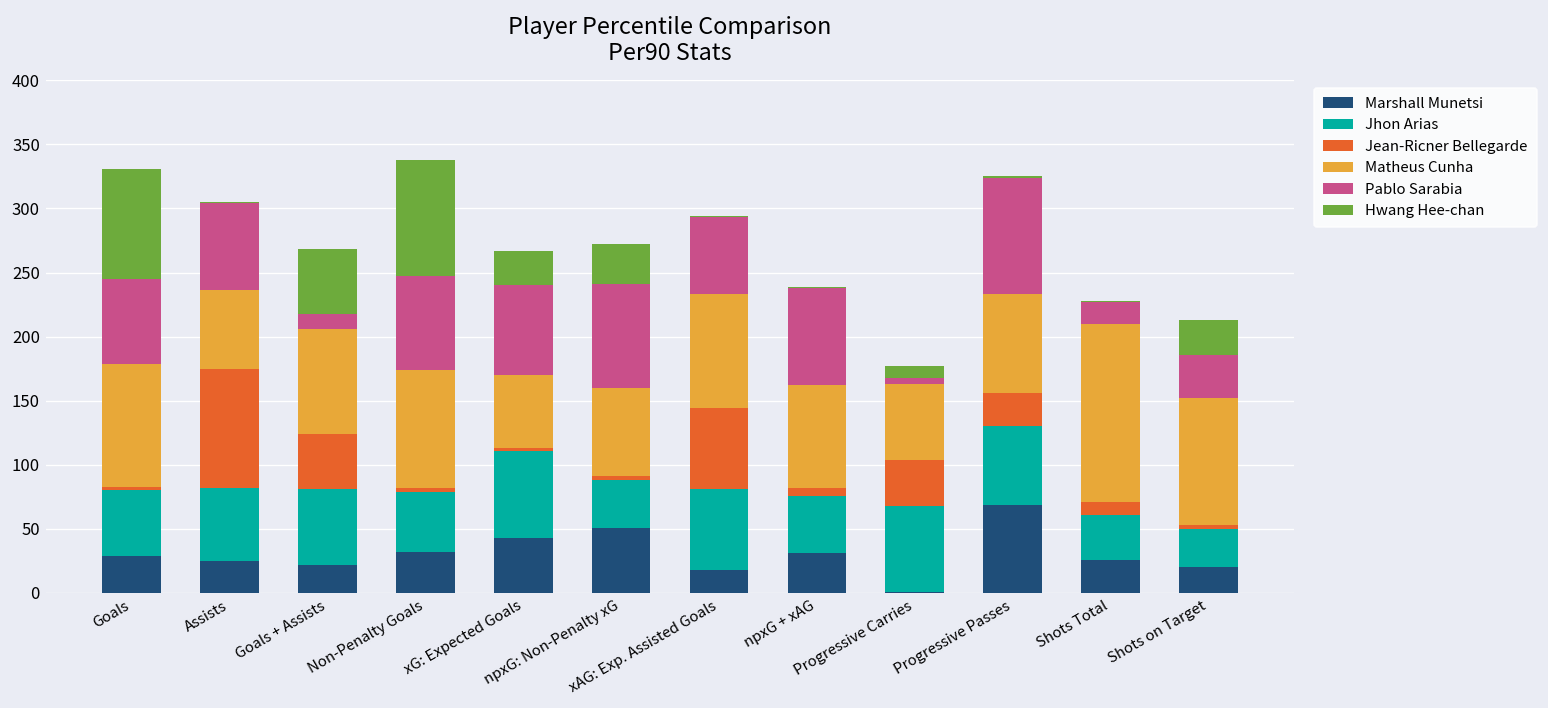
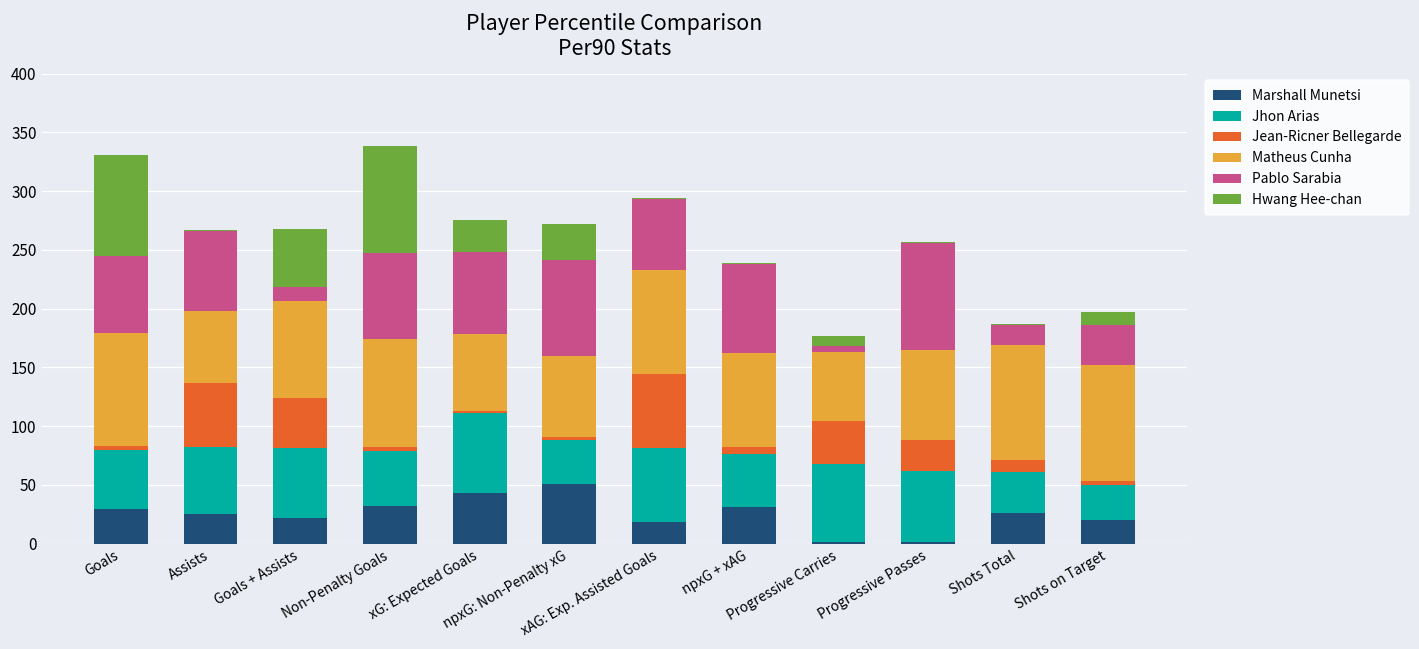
Jean-Ricner Bellegarde, Assists: 93 -> 55
Matheus Cunha, xG: Expected Goals: 57 -> 65
Marshall Munetsi, Progressive Passes: 69 -> 1
Matheus Cunha, Shots Total: 139 -> 98
Hwang Hee-chan, Shots on Target: 27 -> 11
